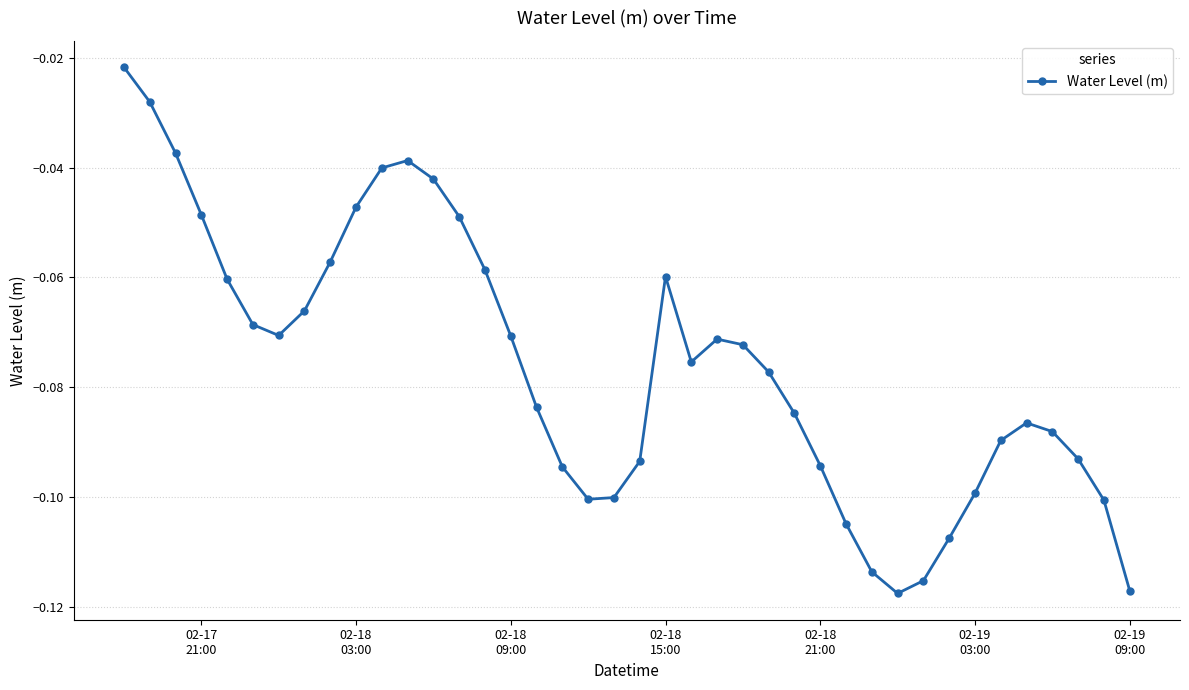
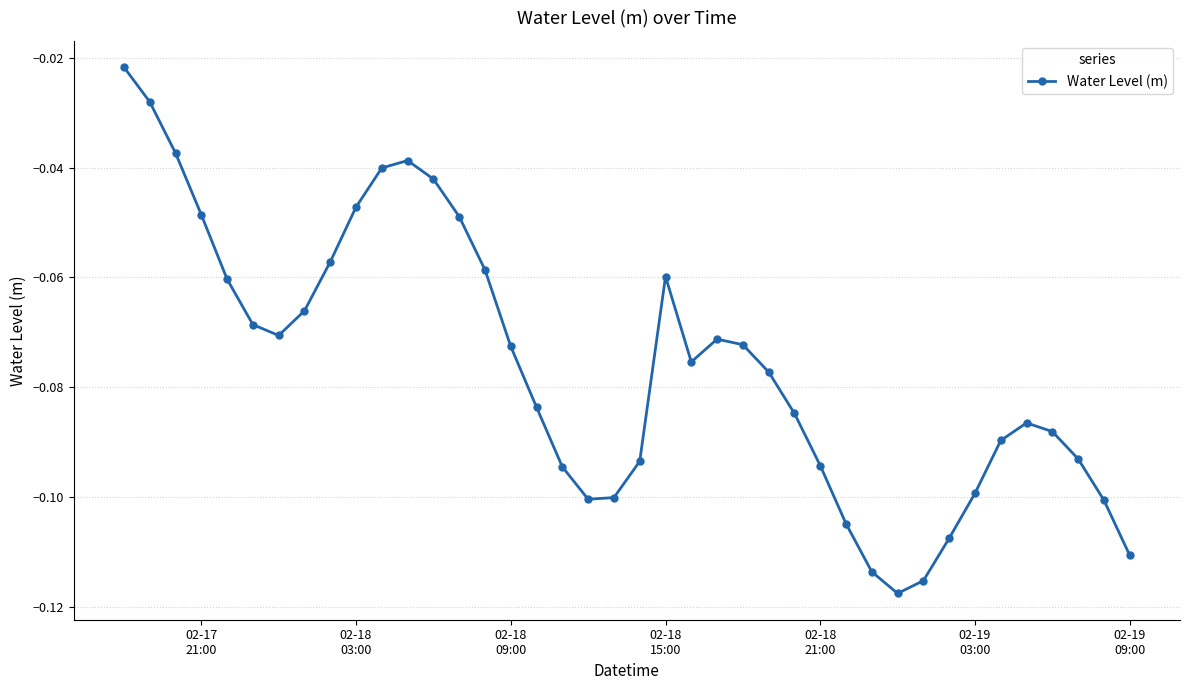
02-18 09:00: -0.071 -> -0.073
02-19 09:00: -0.117 -> -0.111
